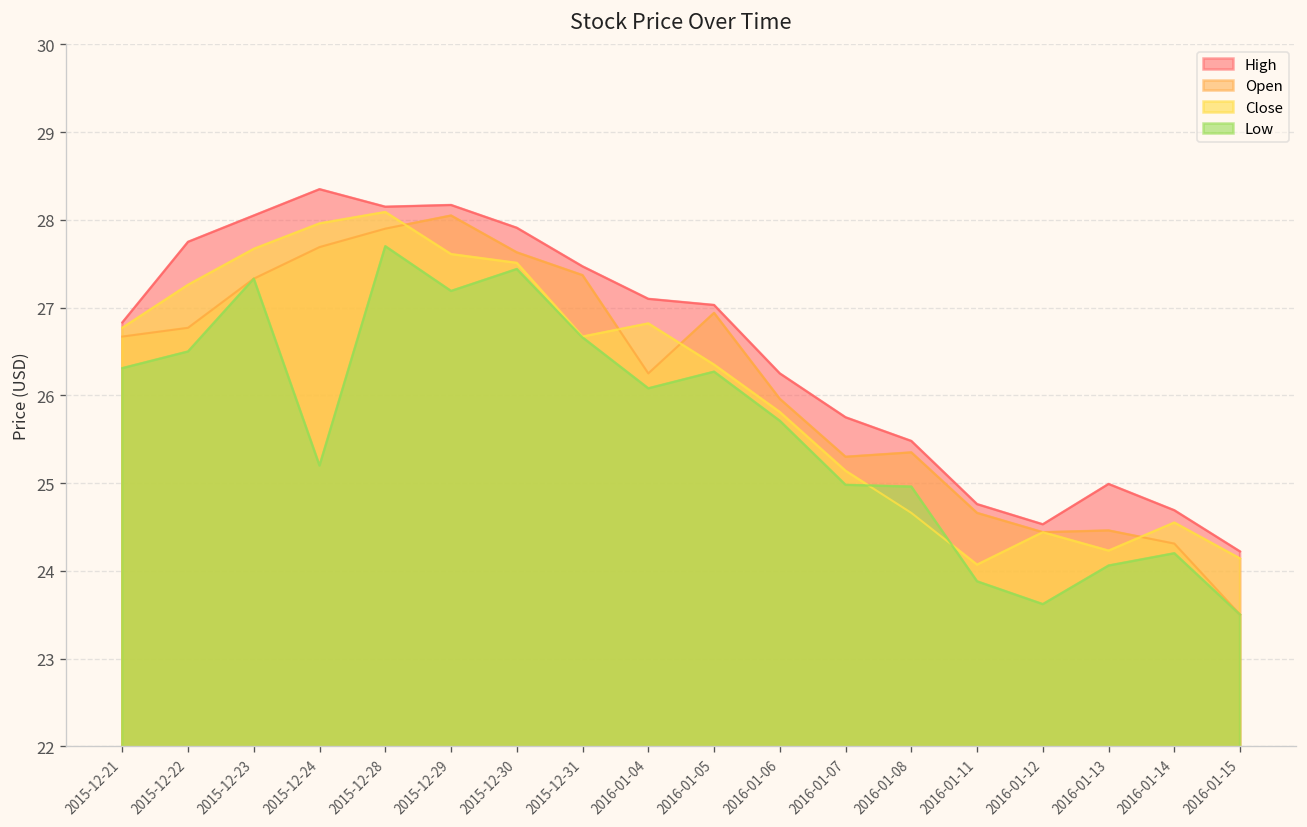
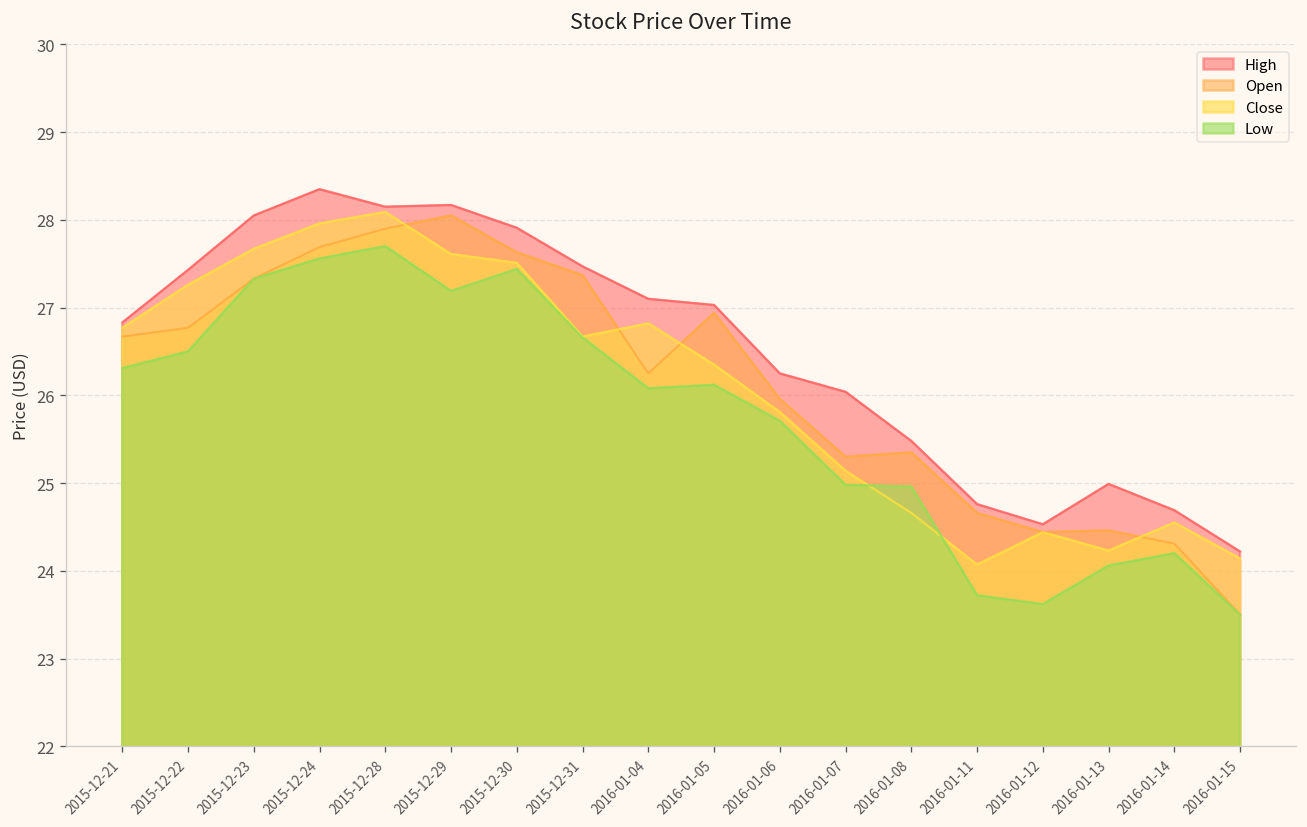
High, 2015-12-22: 27.8 -> 27.4
Low, 2015-12-24: 25.2 -> 27.6
Low, 2016-01-05: 26.3 -> 26.1
High, 2016-01-07: 25.8 -> 26.0
Low, 2016-01-11: 23.9 -> 23.7
